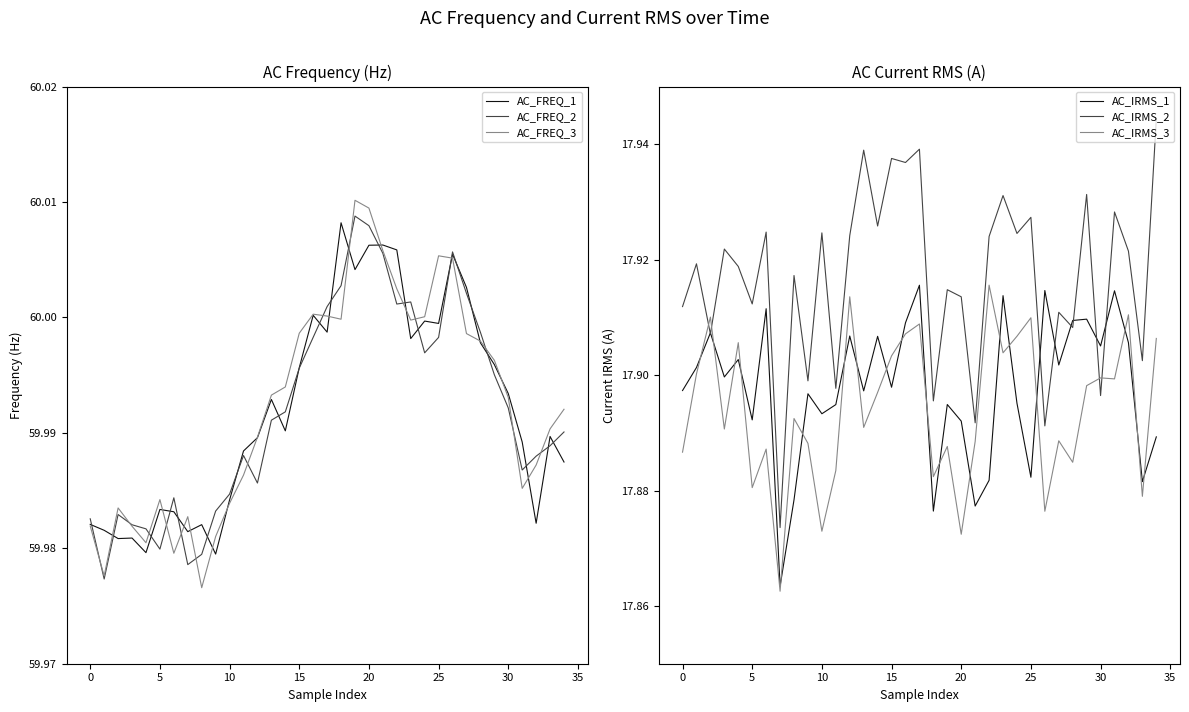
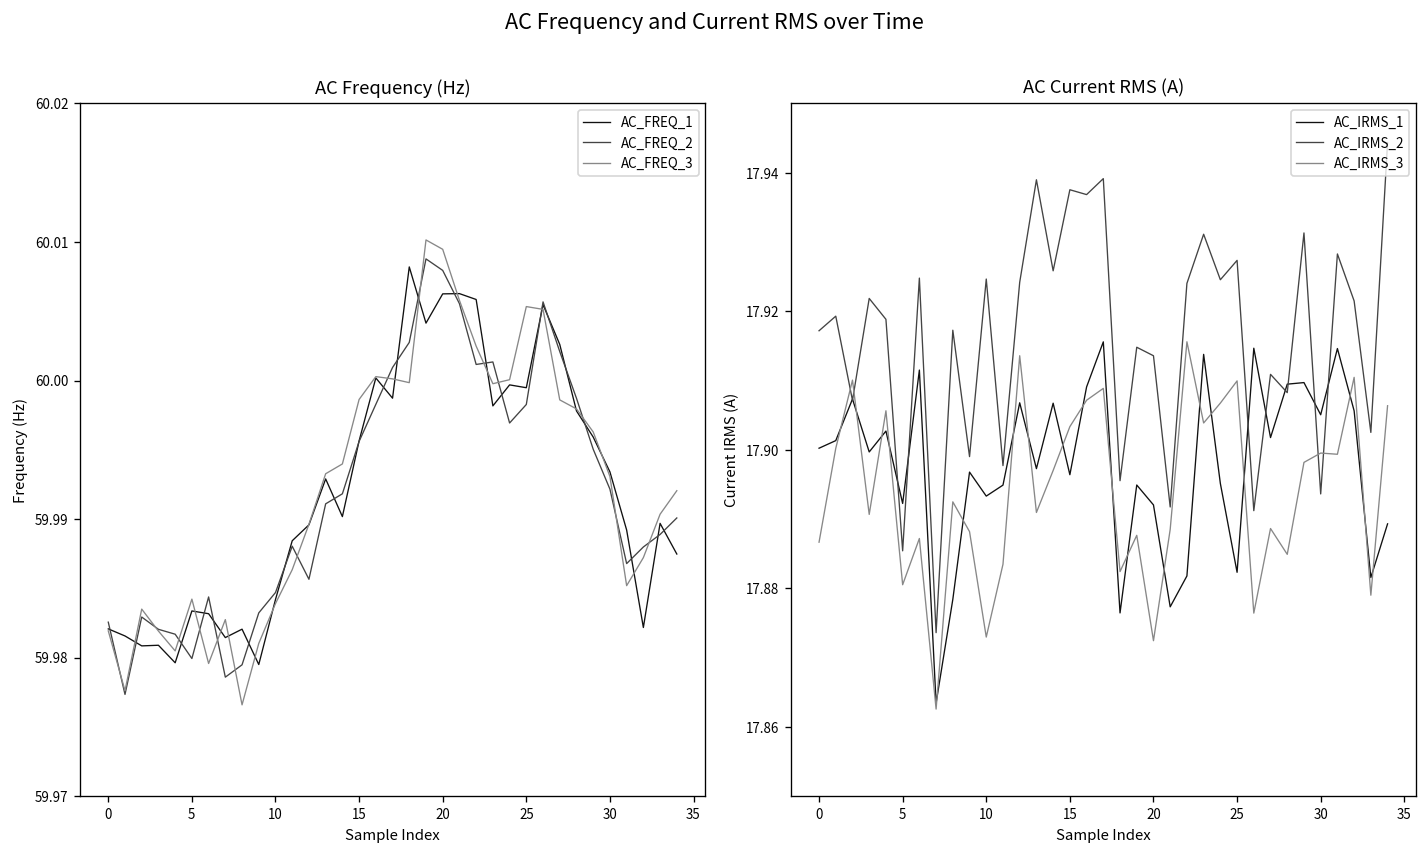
AC Current RMS (A), AC_IRMS_1, 0: 17.897 -> 17.900
AC Current RMS (A), AC_IRMS_2, 0: 17.912 -> 17.917
AC Current RMS (A), AC_IRMS_2, 5: 17.912 -> 17.885
AC Current RMS (A), AC_IRMS_1, 15: 17.898 -> 17.896
AC Current RMS (A), AC_IRMS_2, 30: 17.896 -> 17.894
